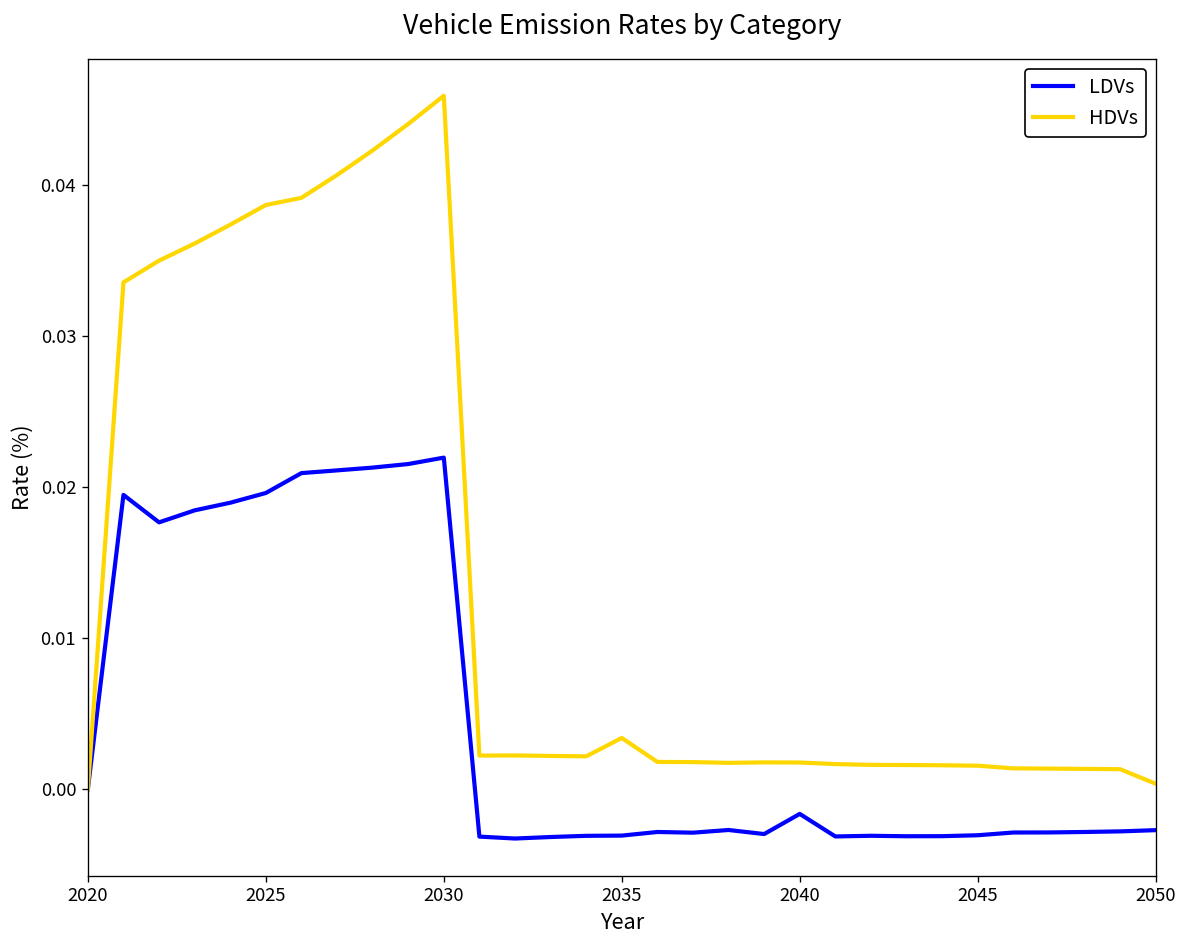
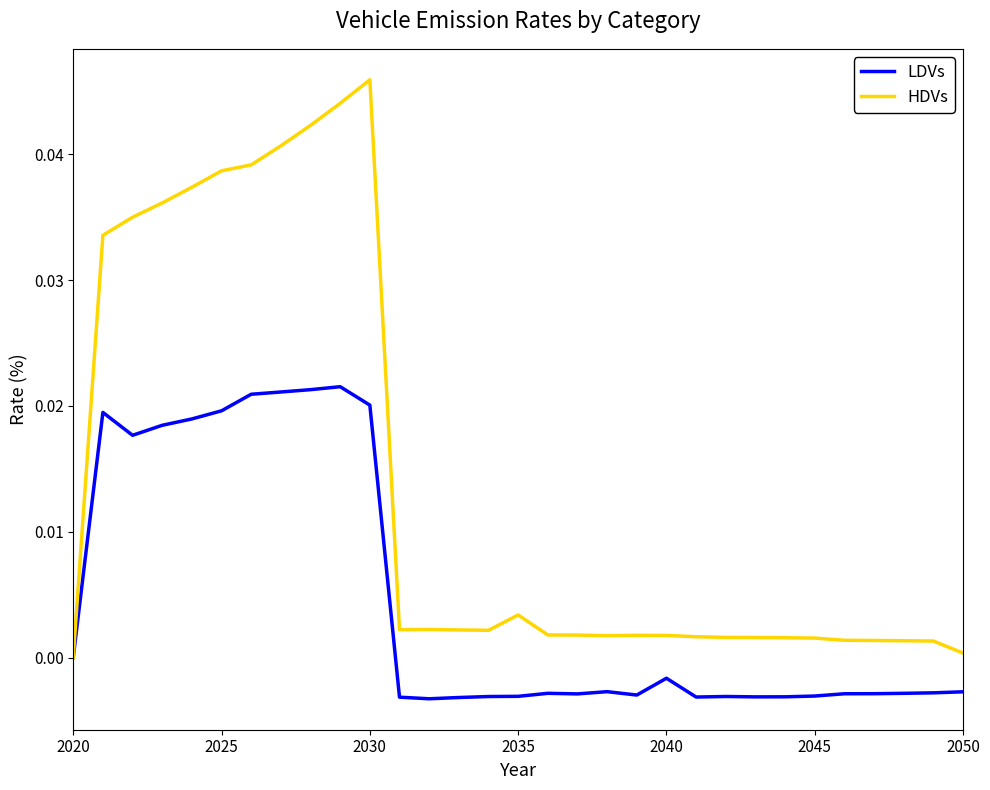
LDVs, 2030: 0.0220 -> 0.0201
